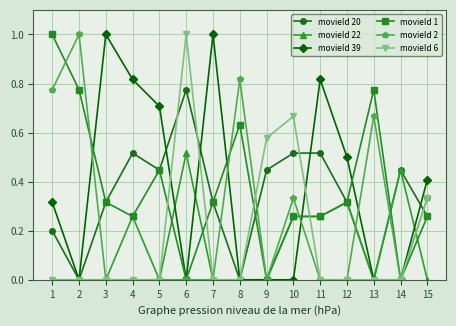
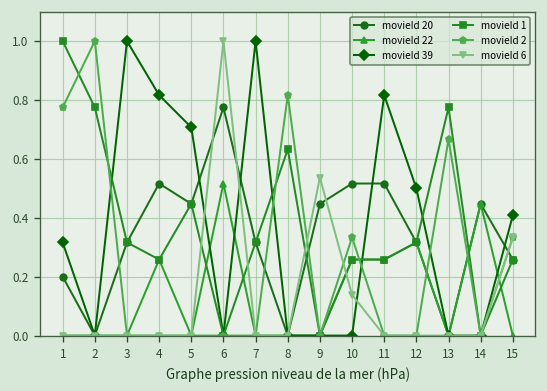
movieId 6, 9: 0.58 -> 0.54
movieId 6, 10: 0.67 -> 0.14
